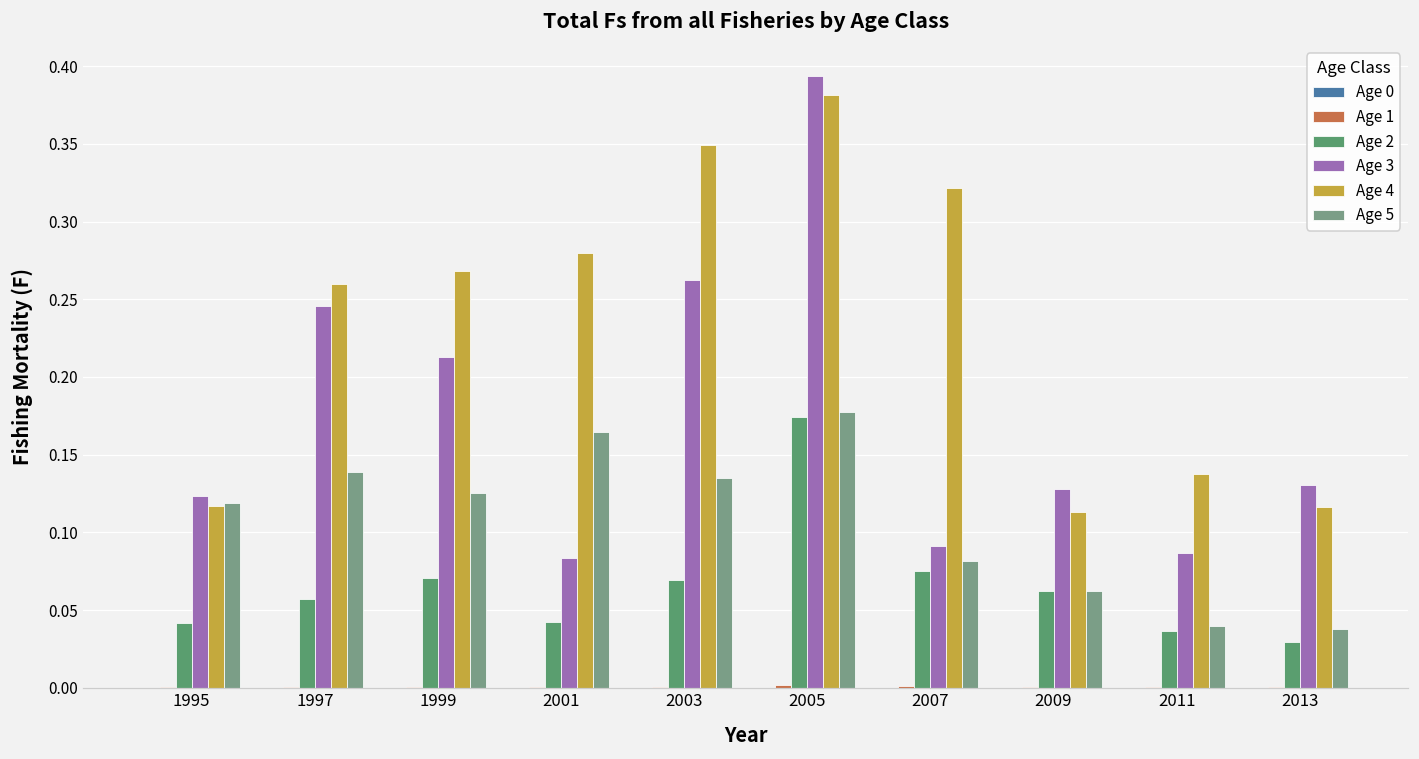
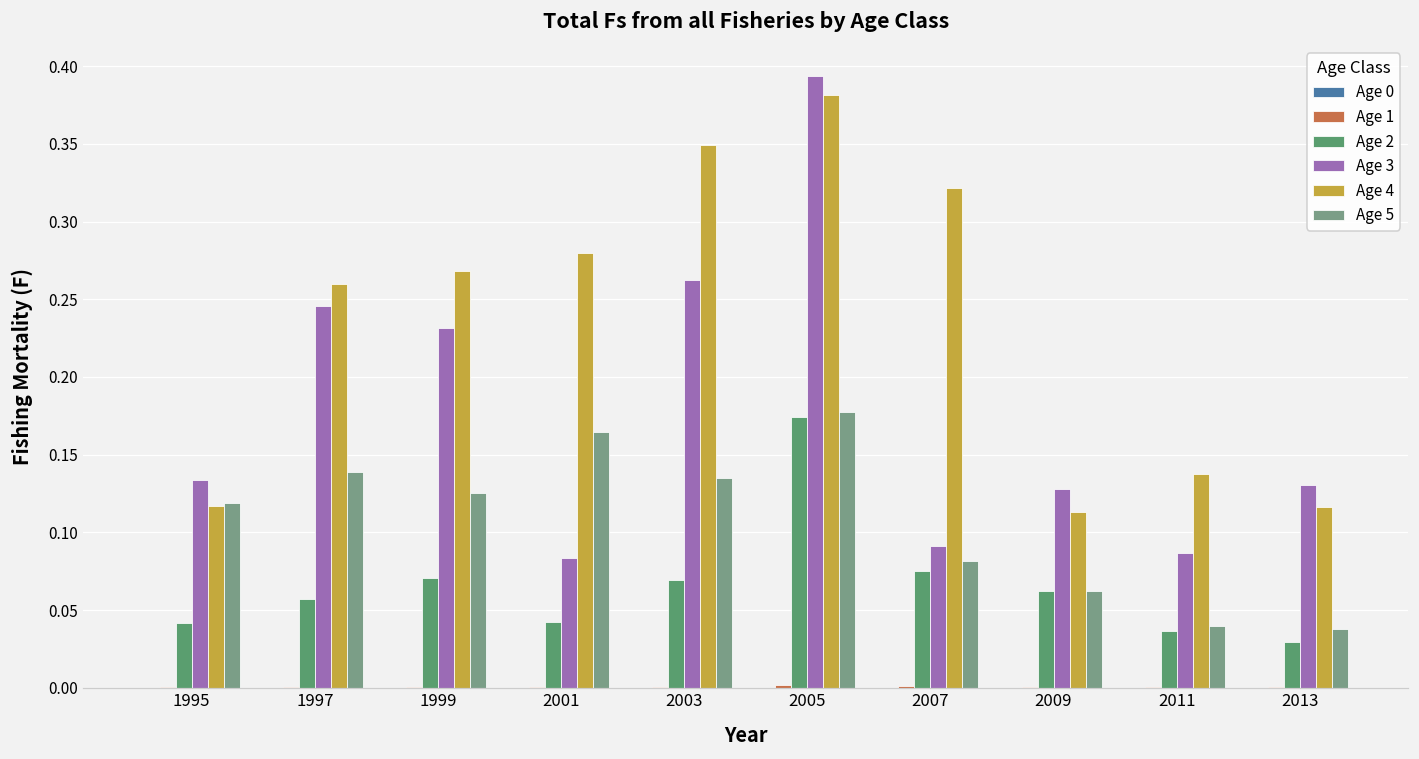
Age 3, 1995: 0.123 -> 0.134
Age 3, 1999: 0.213 -> 0.231
